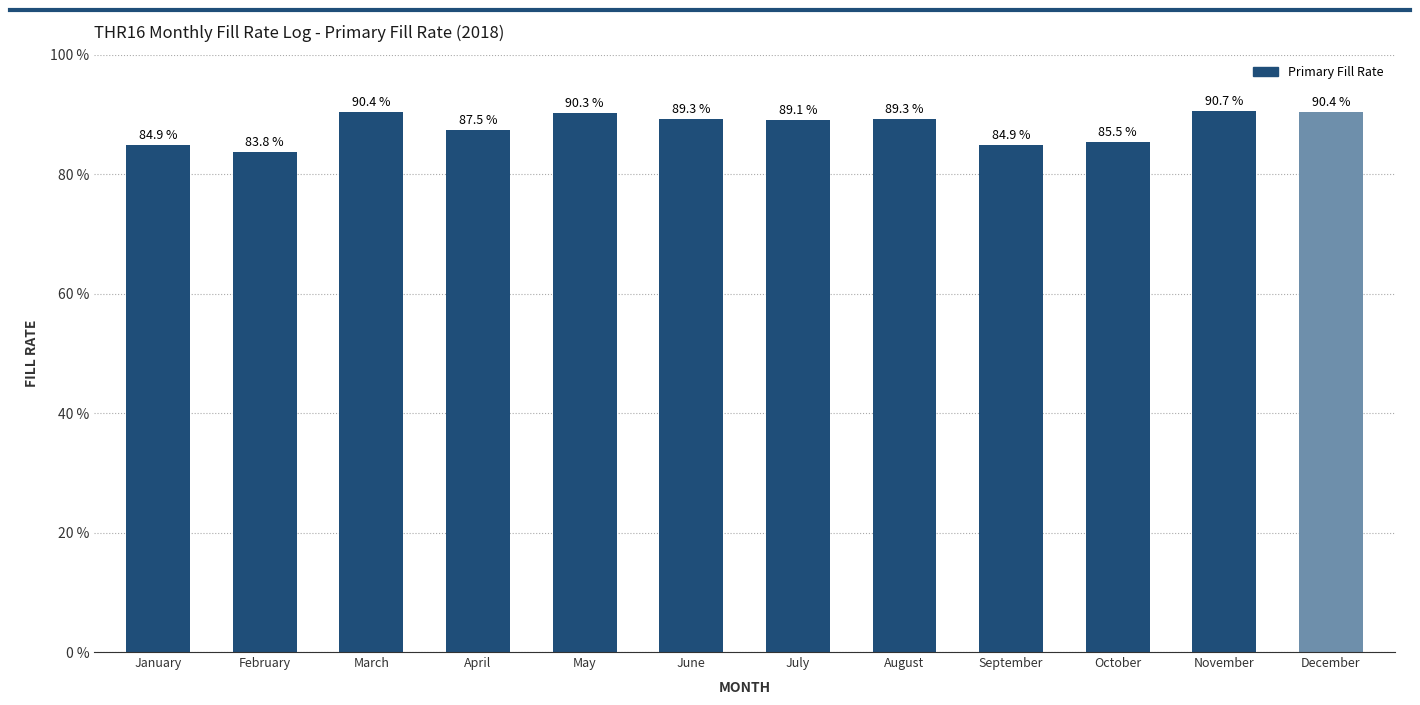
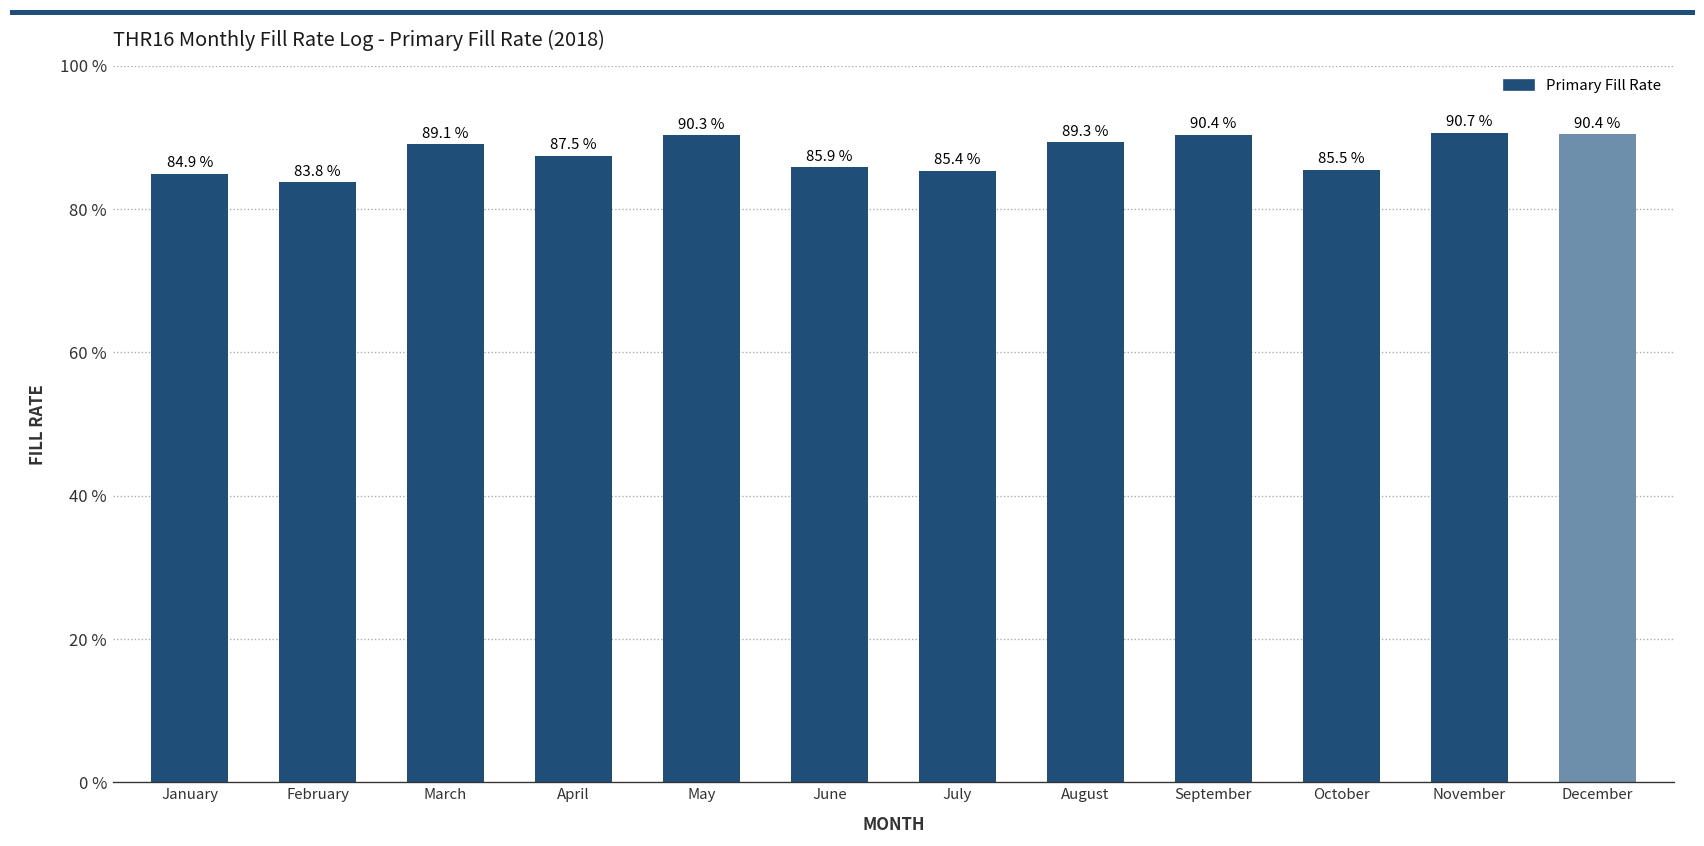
March: 90.4 % -> 89.1 %
June: 89.3 % -> 85.9 %
July: 89.1 % -> 85.4 %
September: 84.9 % -> 90.4 %
